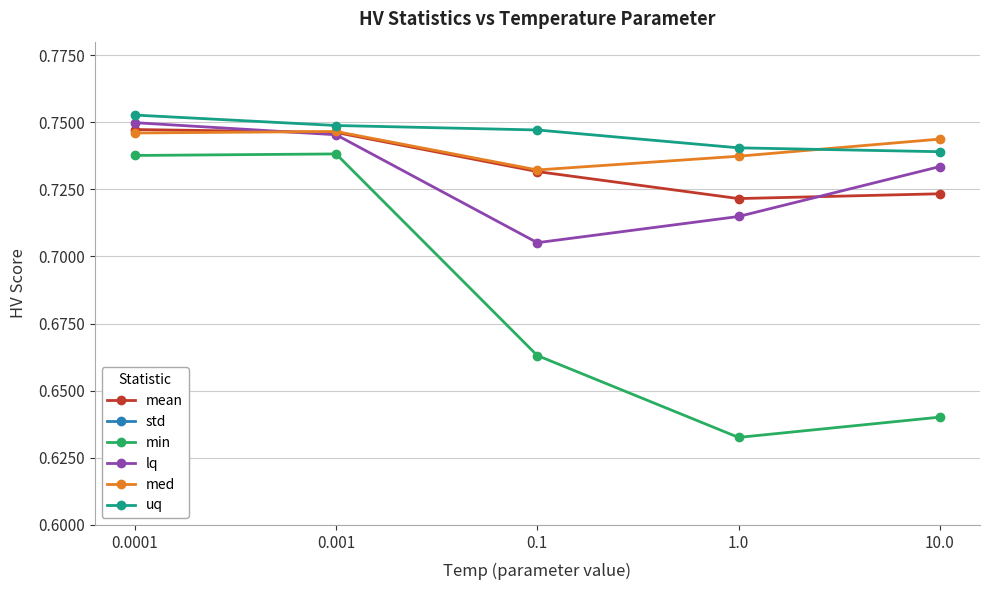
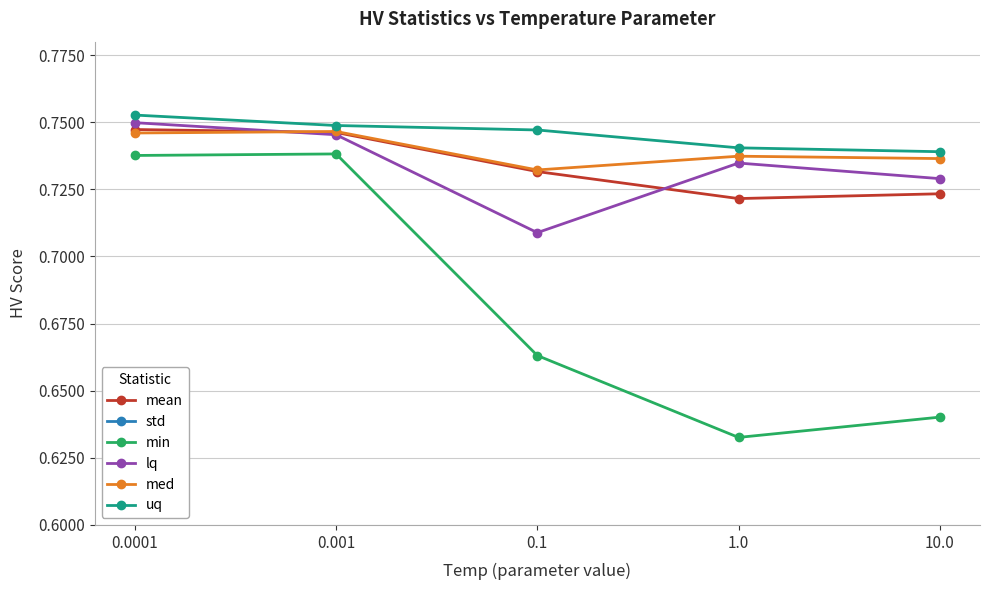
lq, 0.1: 0.705 -> 0.709
lq, 1.0: 0.715 -> 0.735
lq, 10.0: 0.733 -> 0.729
med, 10.0: 0.744 -> 0.736
